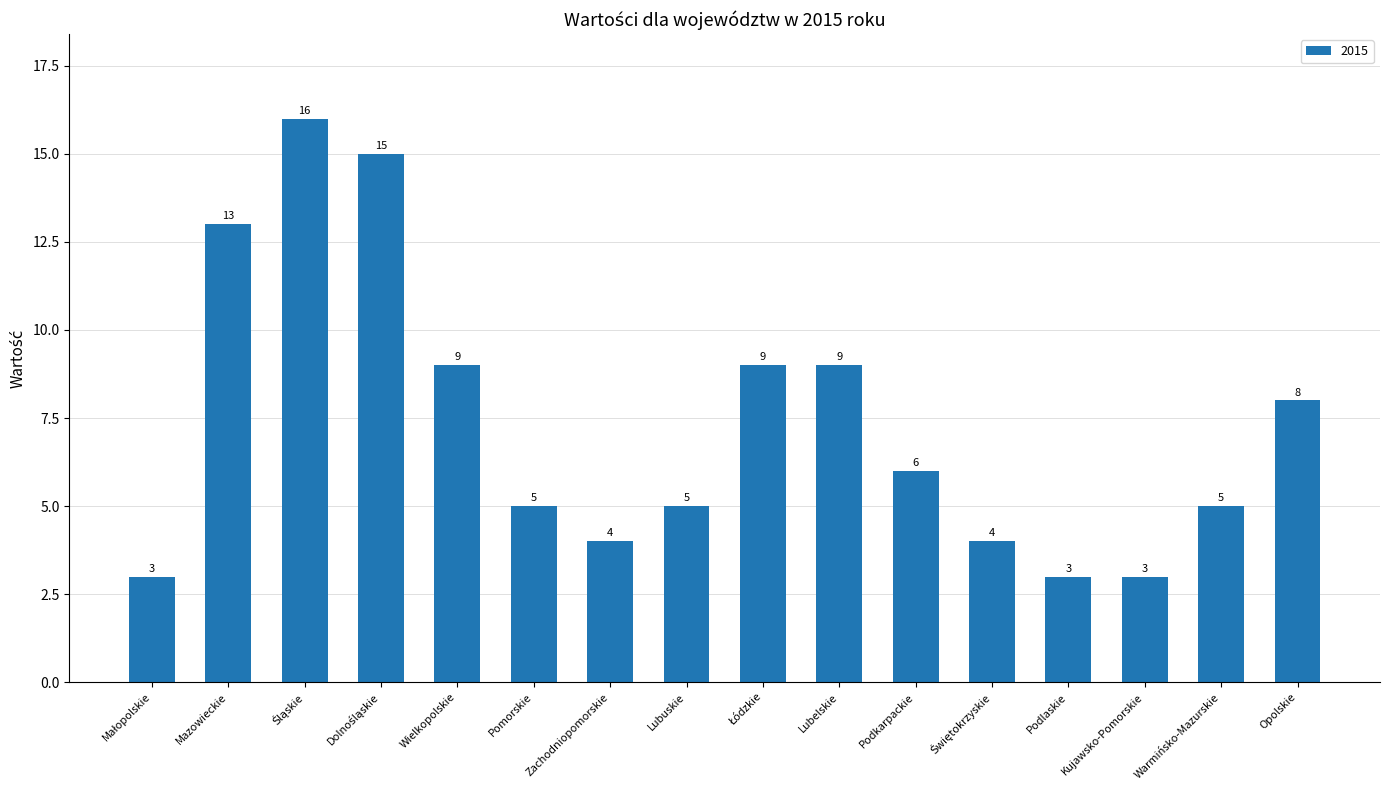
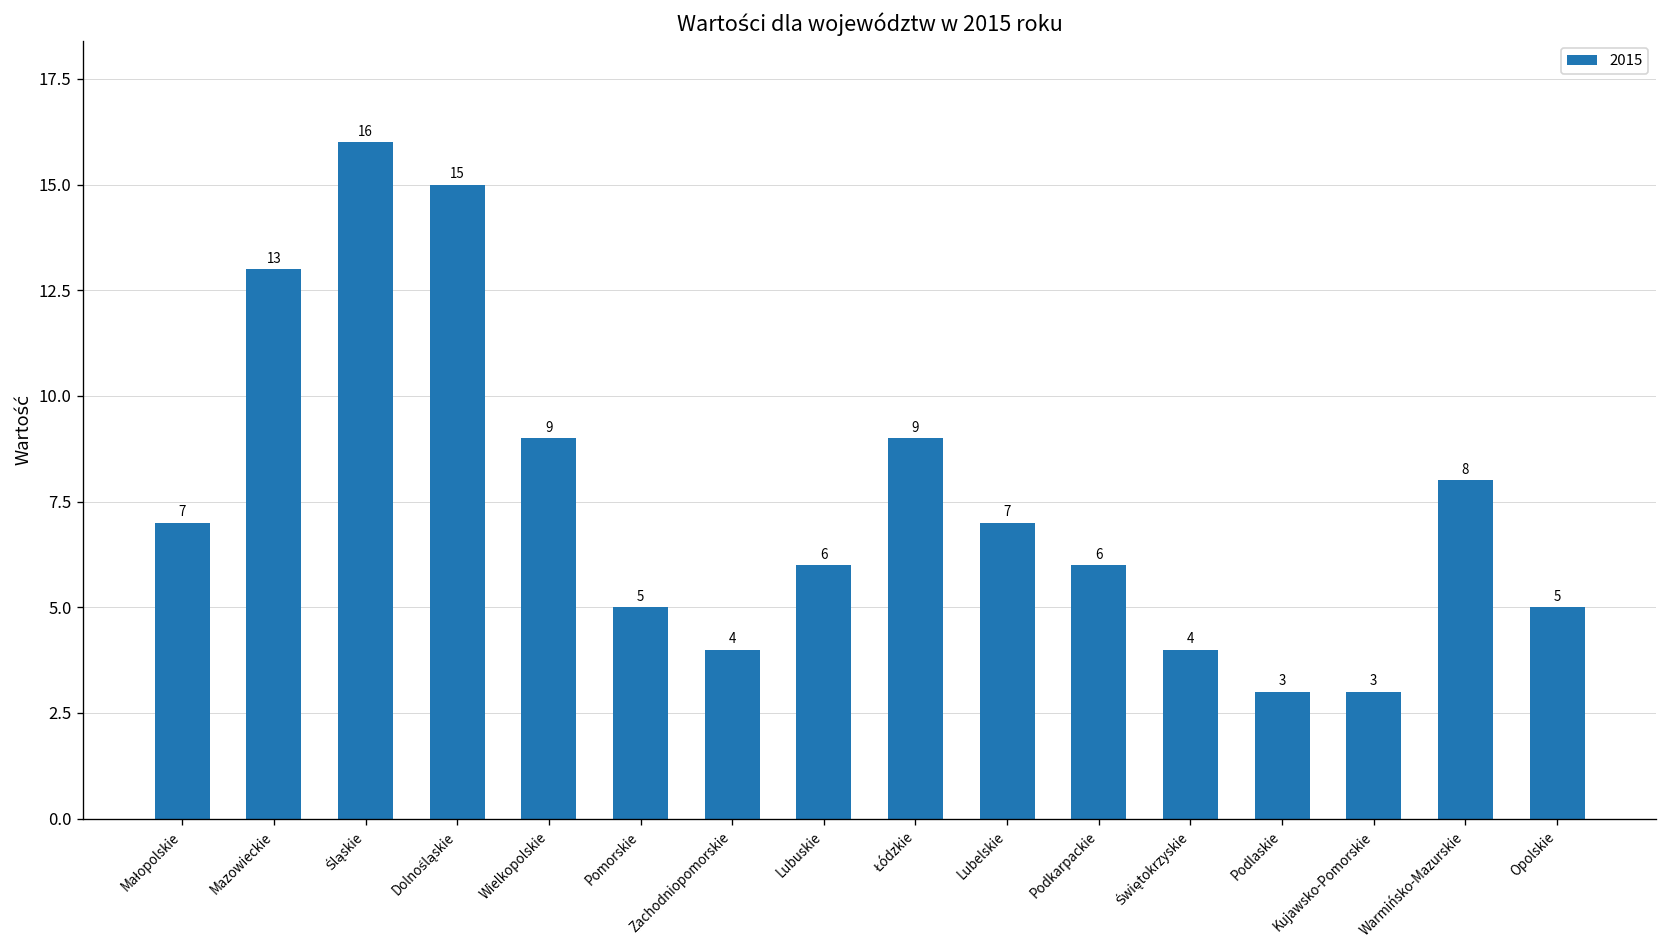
Małopolskie: 3 -> 7
Lubuskie: 5 -> 6
Lubelskie: 9 -> 7
Warmińsko-Mazurskie: 5 -> 8
Opolskie: 8 -> 5
